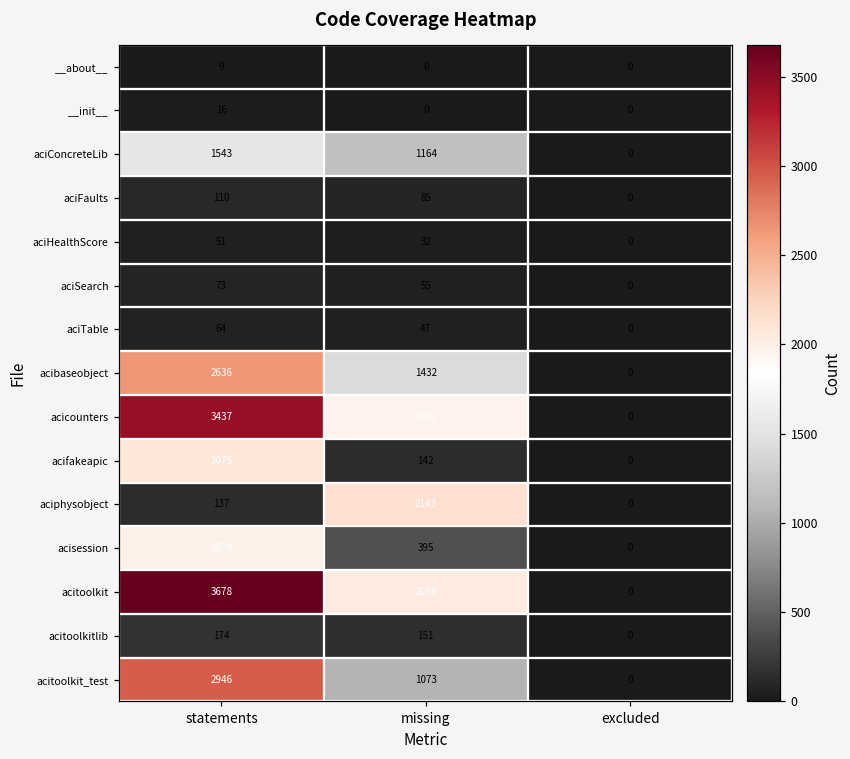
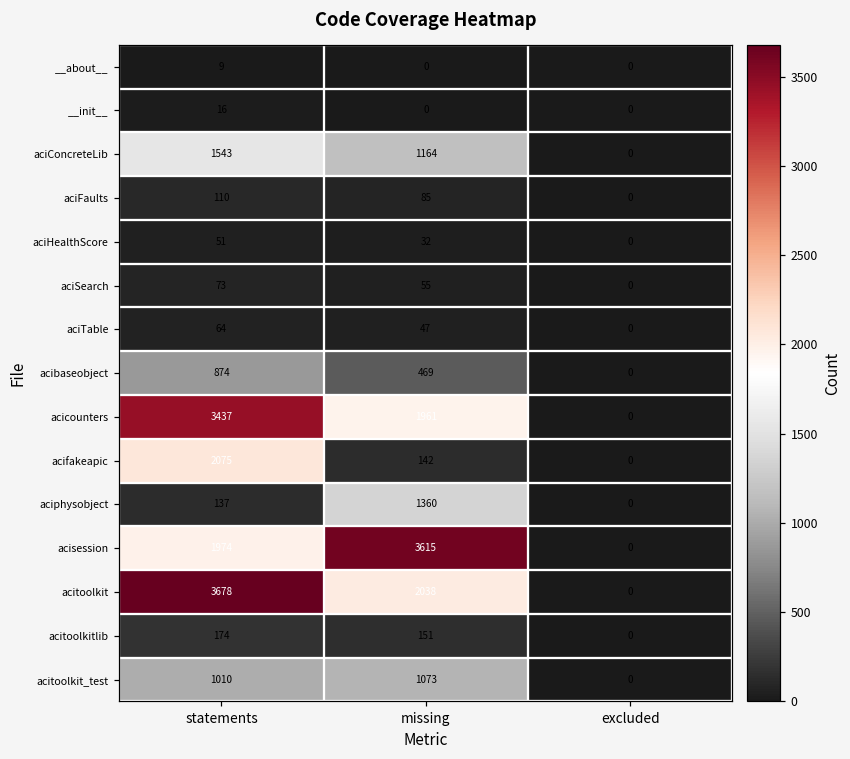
acibaseobject, statements: 2636 -> 874
acibaseobject, missing: 1432 -> 469
aciphysobject, missing: 2143 -> 1360
acisession, missing: 395 -> 3615
acitoolkit_test, statements: 2946 -> 1010
